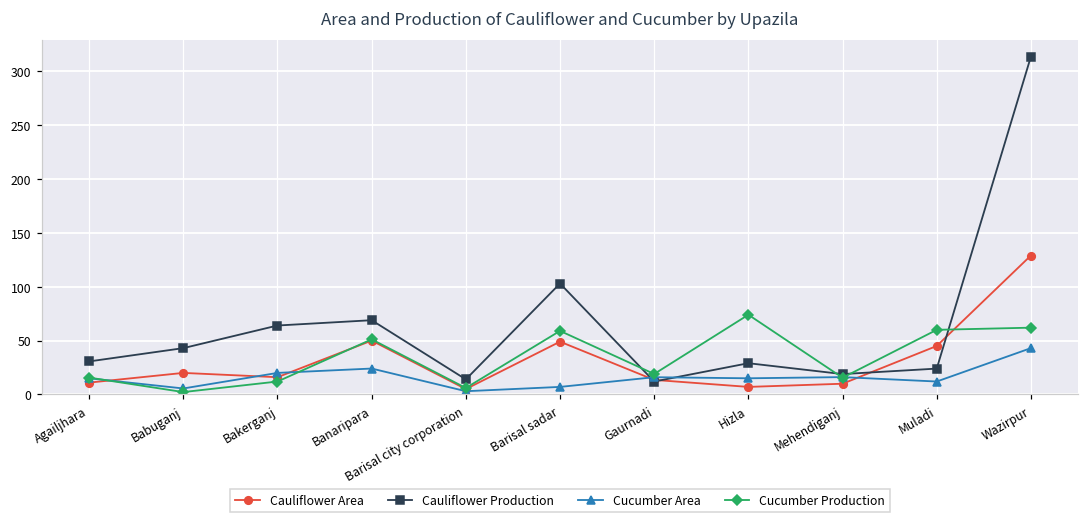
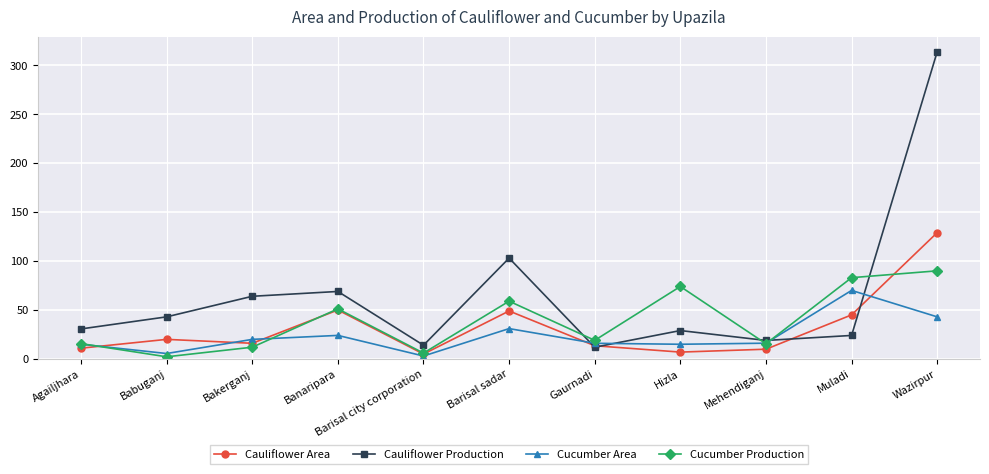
Cucumber Area, Barisal sadar: 10 -> 30
Cucumber Area, Muladi: 10 -> 70
Cucumber Production, Muladi: 60 -> 80
Cucumber Production, Wazirpur: 60 -> 90
